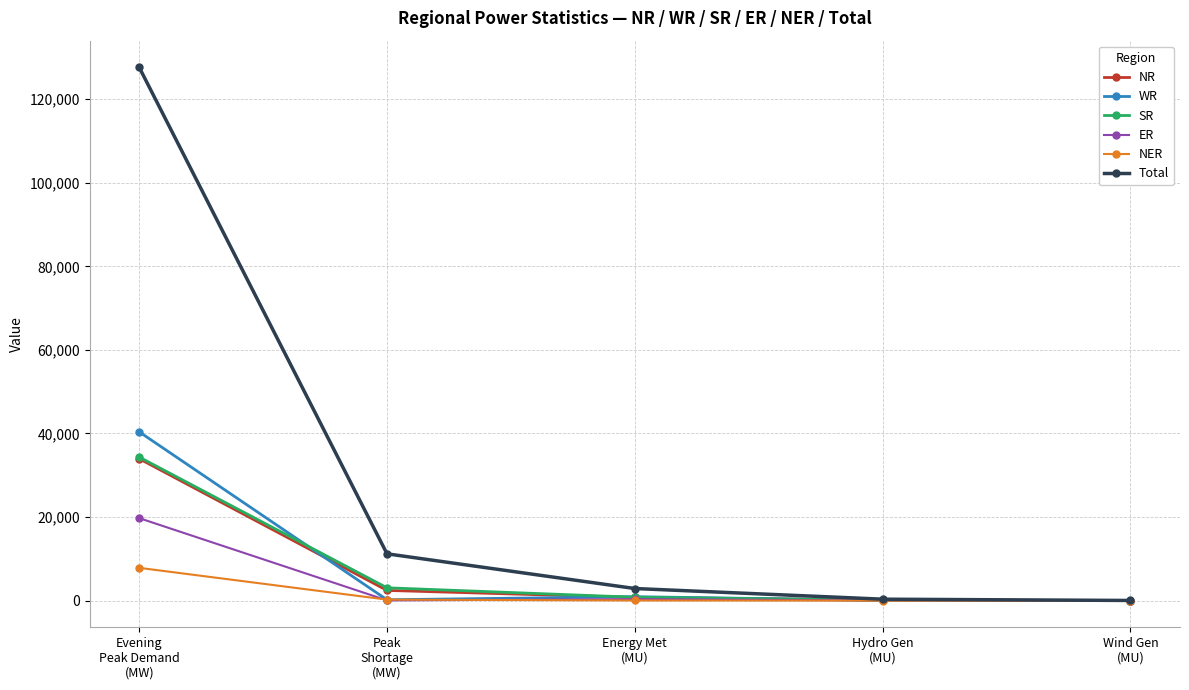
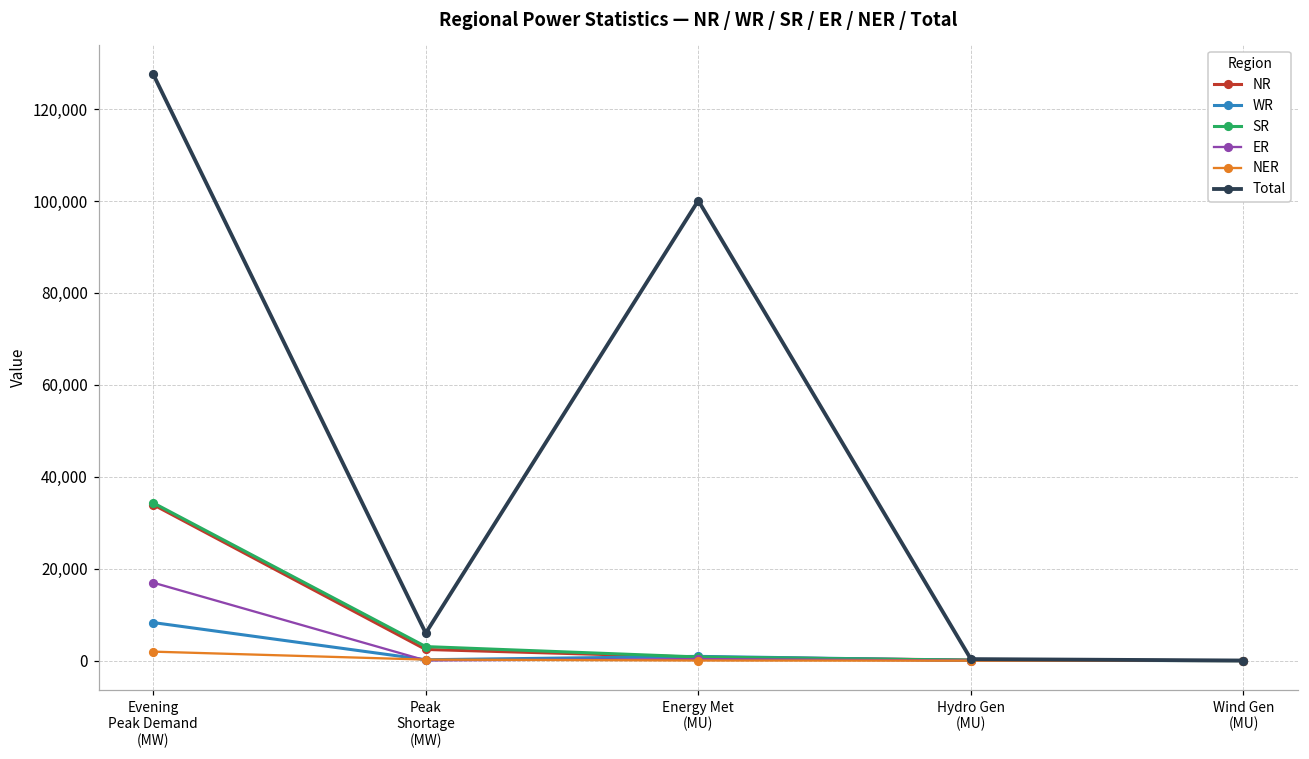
WR, Evening Peak Demand (MW): 40,000 -> 8,000
ER, Evening Peak Demand (MW): 20,000 -> 17,000
NER, Evening Peak Demand (MW): 8,000 -> 2,000
Total, Peak Shortage (MW): 11,000 -> 6,000
Total, Energy Met (MU): 3,000 -> 100,000
